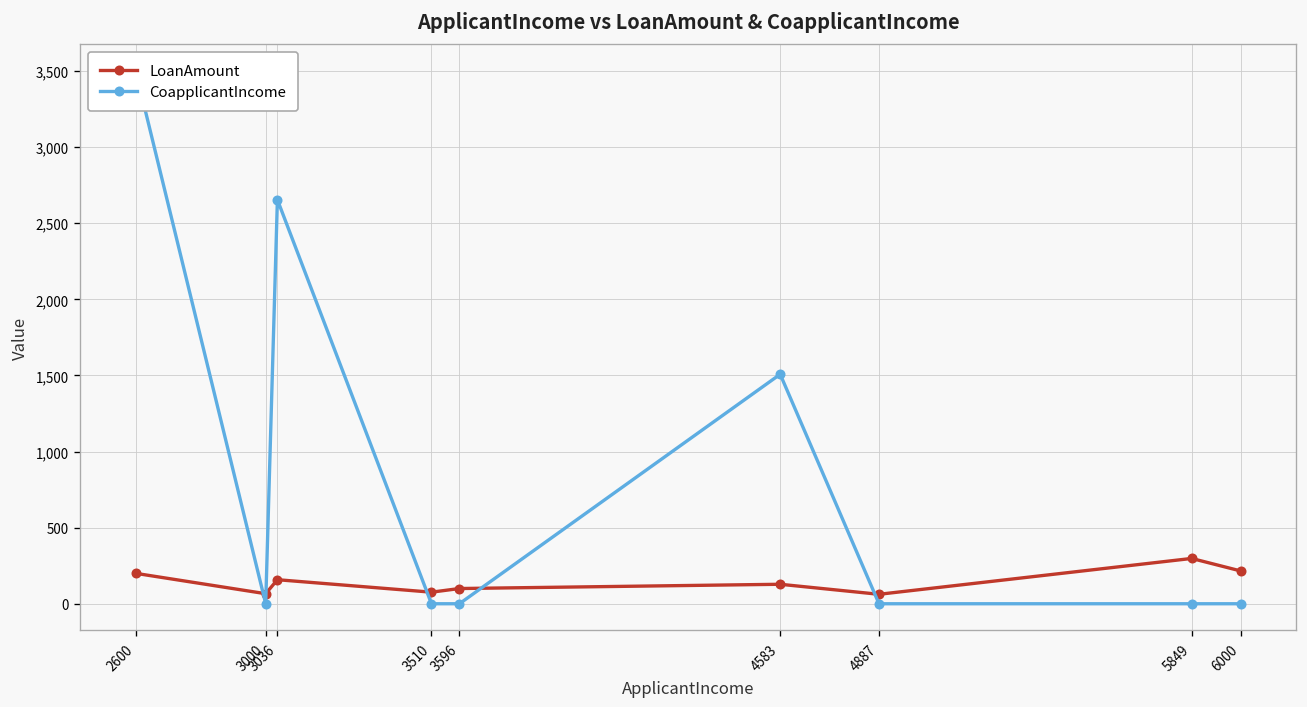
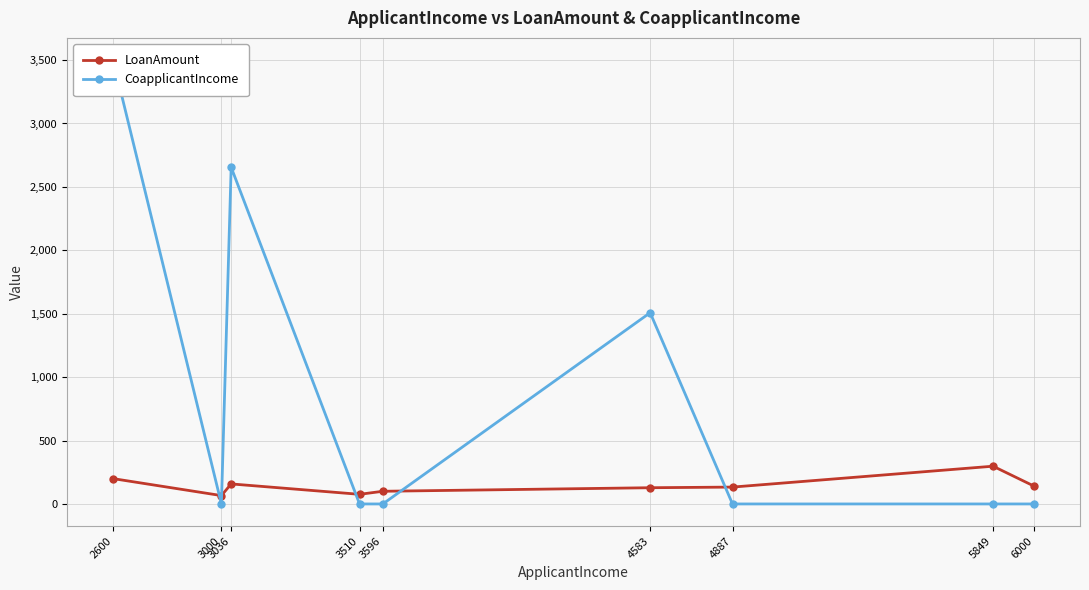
LoanAmount, 4887: 60 -> 130
LoanAmount, 6000: 220 -> 140
